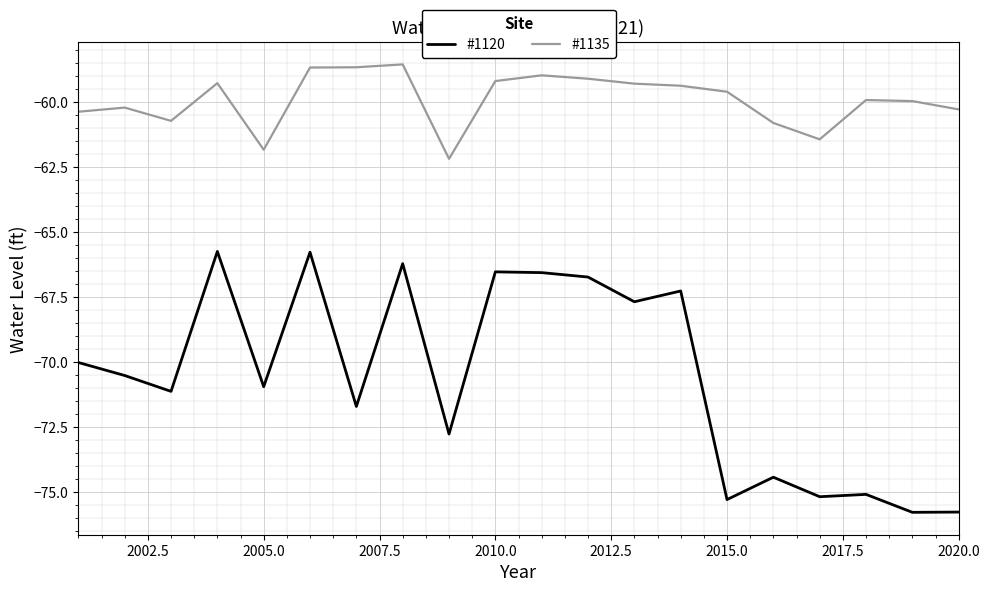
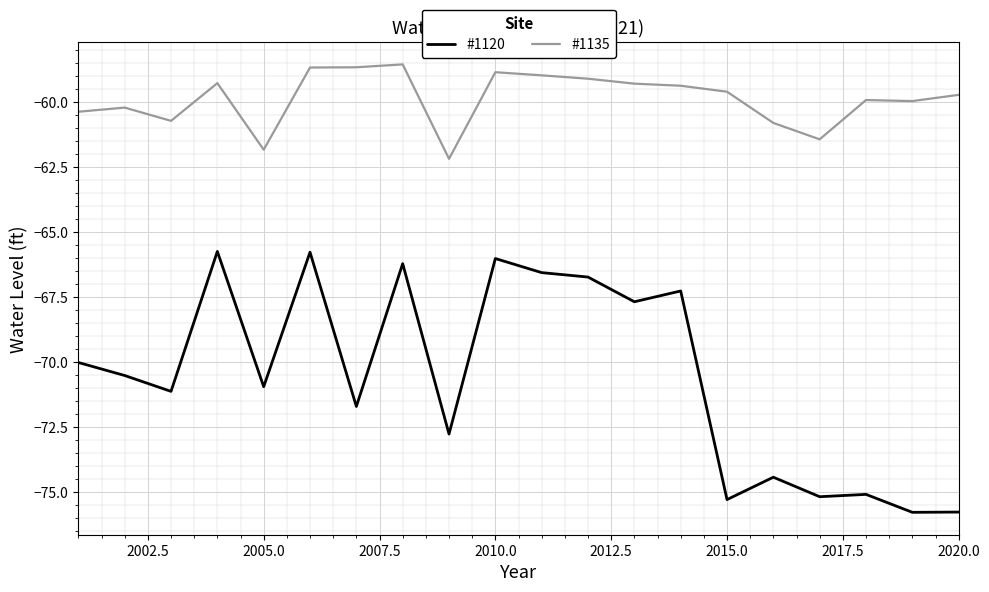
#1120, 2010.0: -66.5 -> -66.0
#1135, 2010.0: -59.2 -> -58.9
#1135, 2020.0: -60.3 -> -59.7
